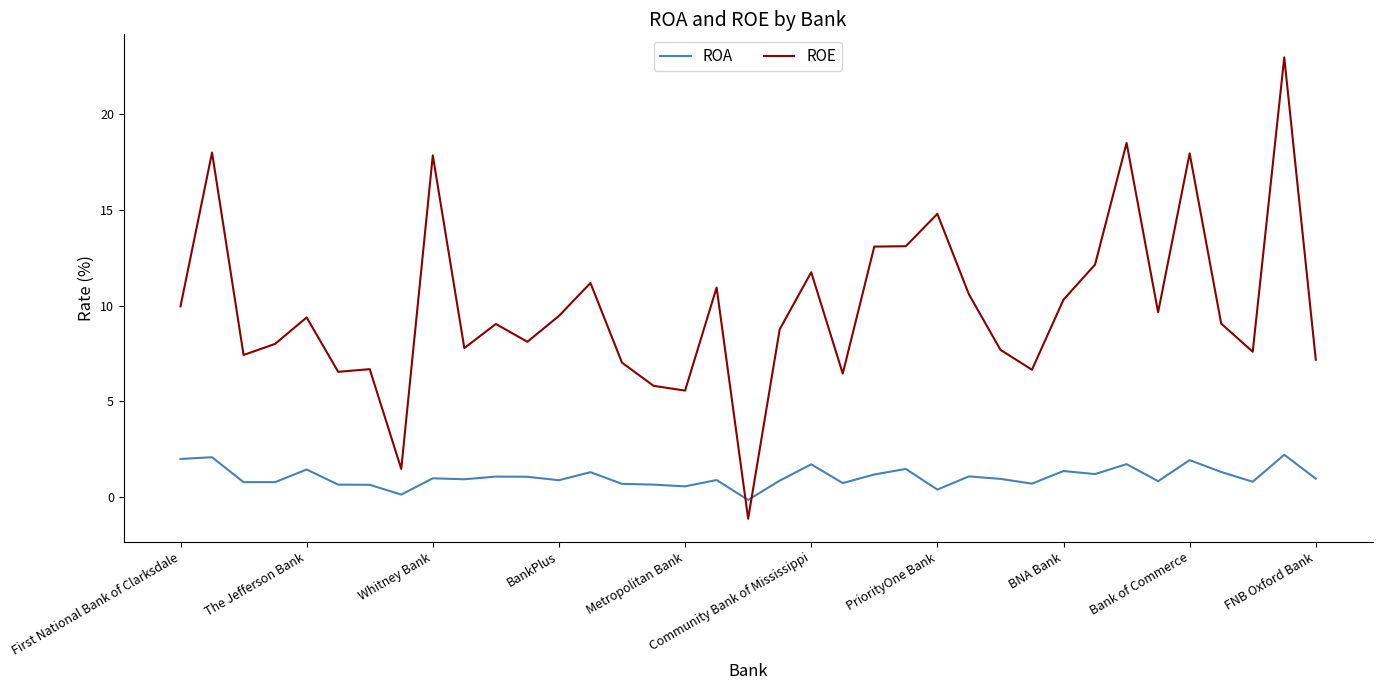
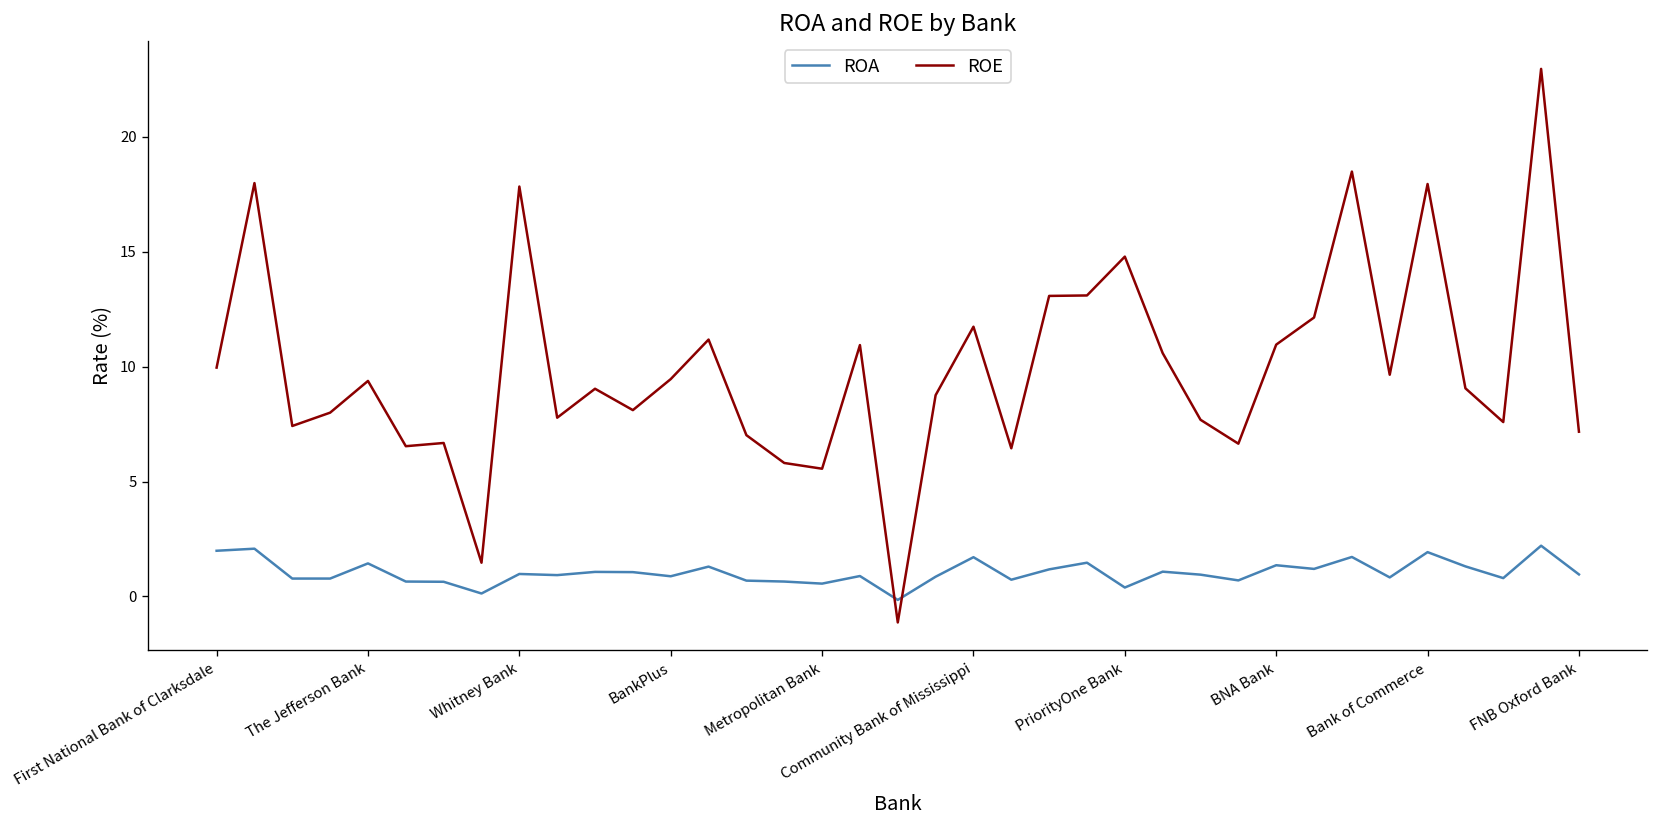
ROE, BNA Bank: 10.3 -> 11.0
